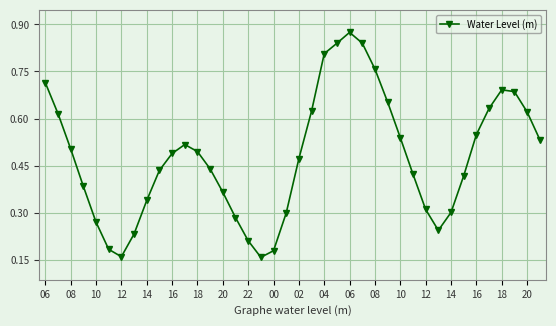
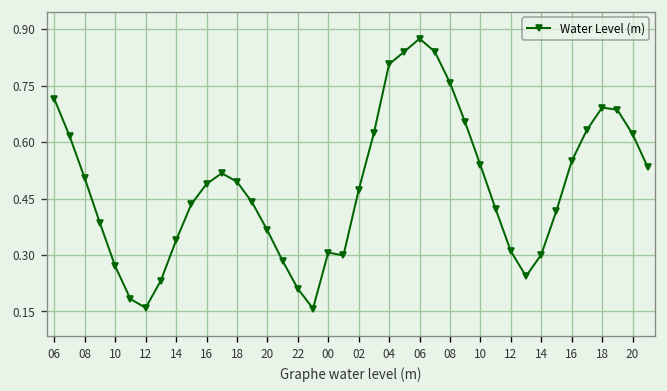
00: 0.18 -> 0.31
